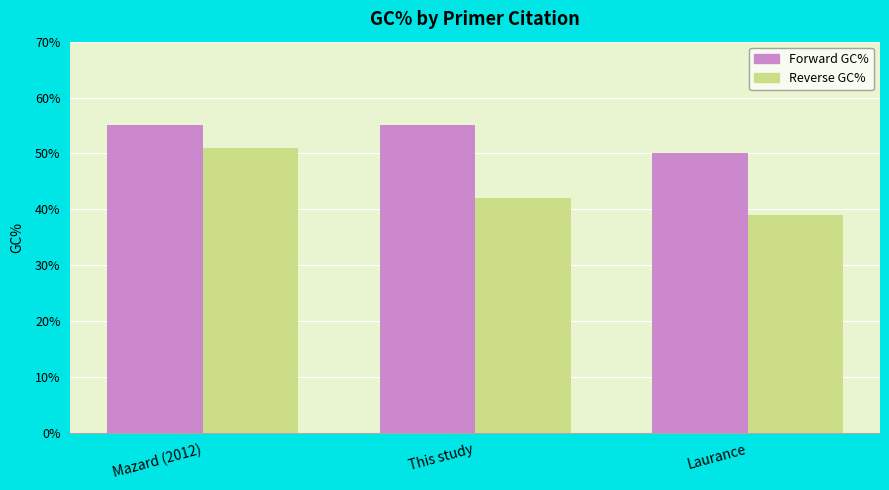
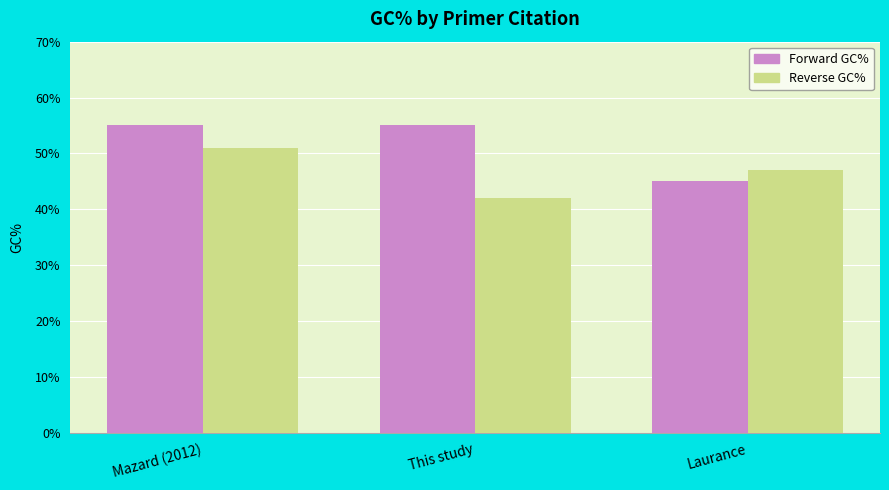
Forward GC%, Laurance: 50% -> 45%
Reverse GC%, Laurance: 39% -> 47%
